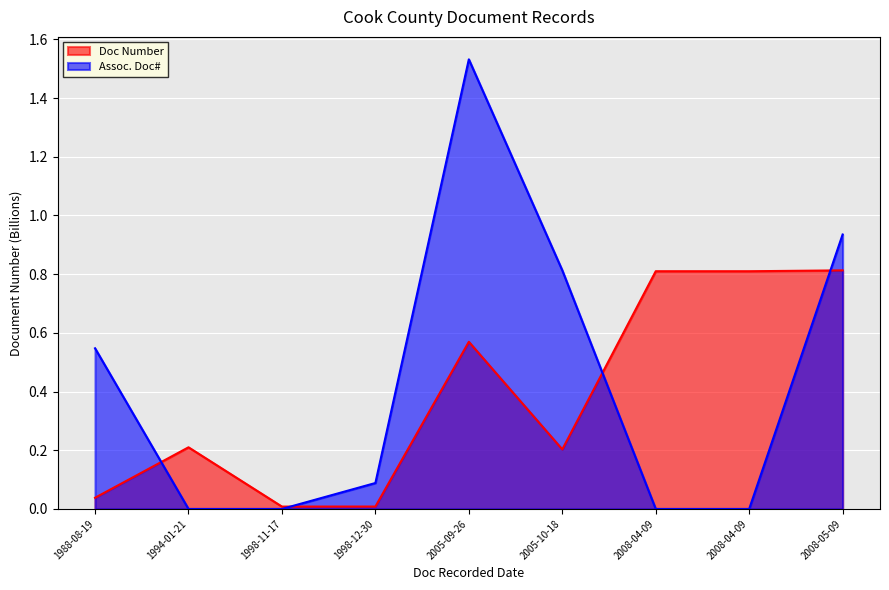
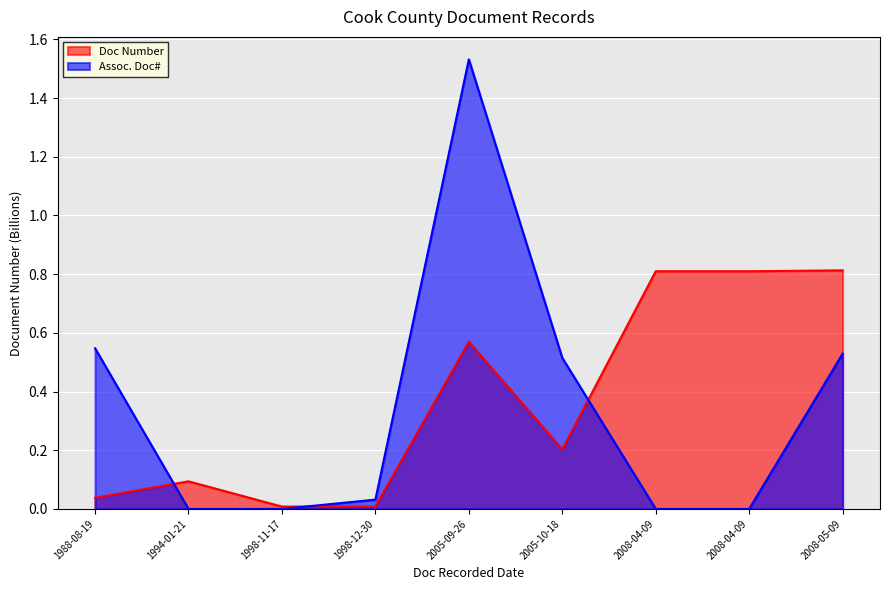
Doc Number, 1994-01-21: 0.21 -> 0.09
Assoc. Doc#, 1998-12-30: 0.09 -> 0.03
Assoc. Doc#, 2005-10-18: 0.81 -> 0.51
Assoc. Doc#, 2008-05-09: 0.94 -> 0.53
